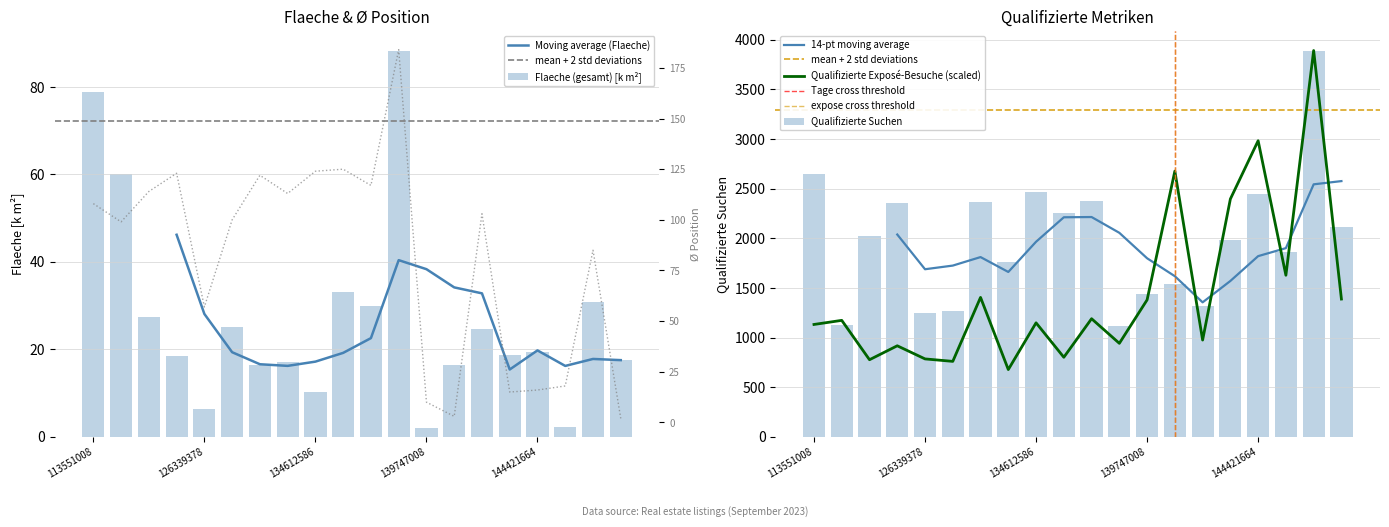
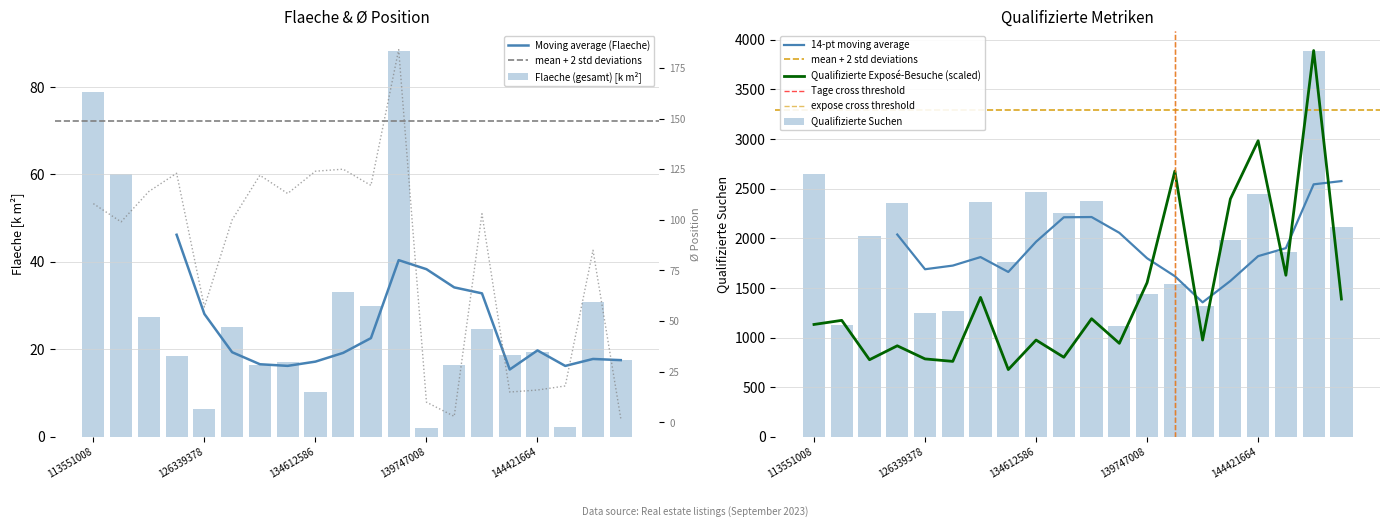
Qualifizierte Metriken, Qualifizierte Exposé-Besuche (scaled), 134612586: 1100 -> 1000
Qualifizierte Metriken, Qualifizierte Exposé-Besuche (scaled), 139747008: 1400 -> 1600
